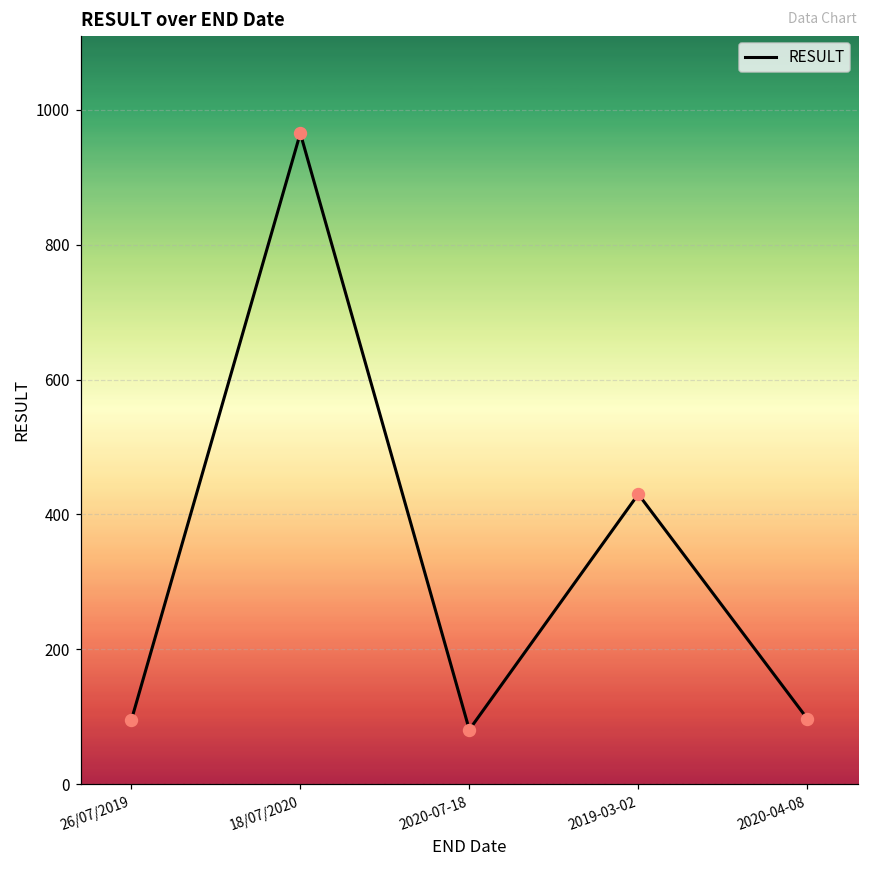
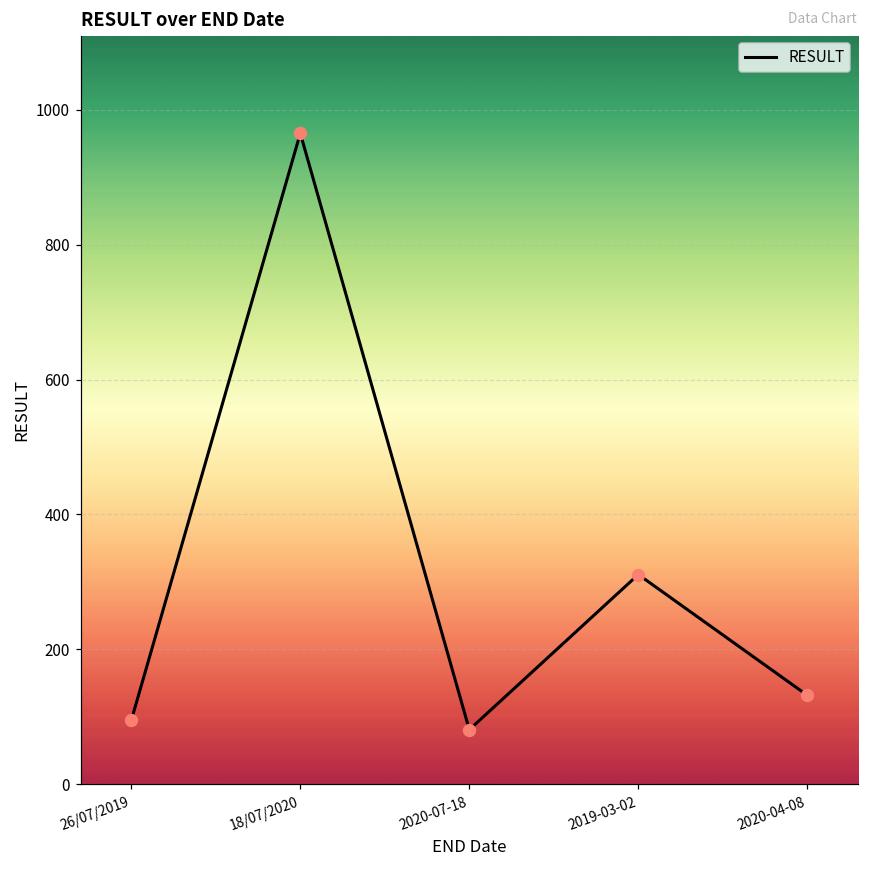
2019-03-02: 430 -> 310
2020-04-08: 100 -> 130
